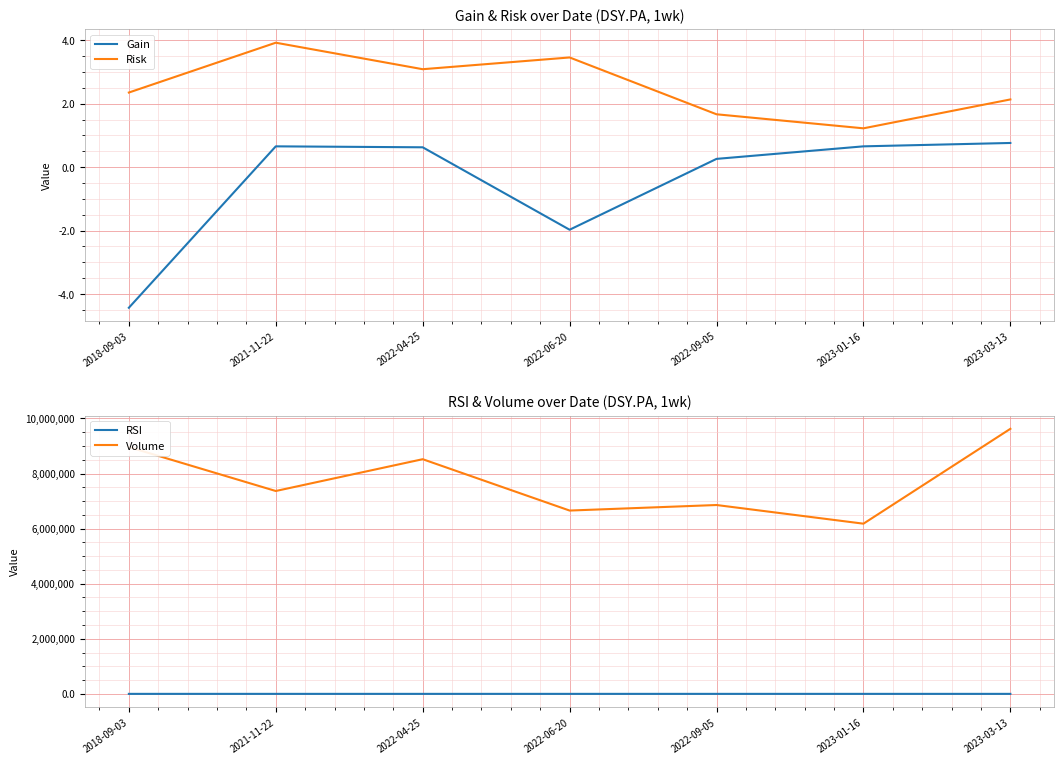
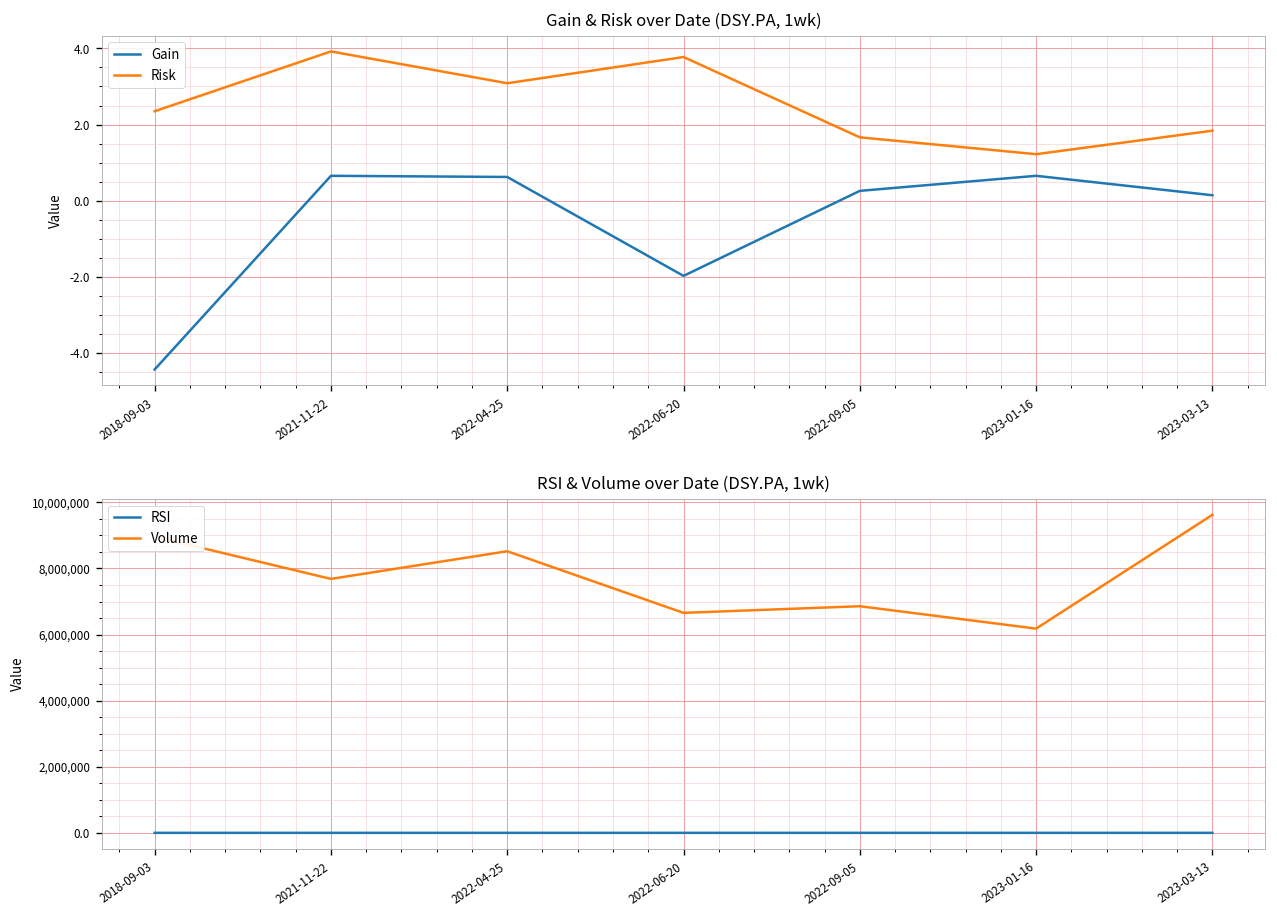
Gain & Risk over Date (DSY.PA, 1wk), Risk, 2022-06-20: 3.5 -> 3.8
Gain & Risk over Date (DSY.PA, 1wk), Gain, 2023-03-13: 0.8 -> 0.1
Gain & Risk over Date (DSY.PA, 1wk), Risk, 2023-03-13: 2.1 -> 1.8
RSI & Volume over Date (DSY.PA, 1wk), Volume, 2021-11-22: 7,400,000 -> 7,700,000
